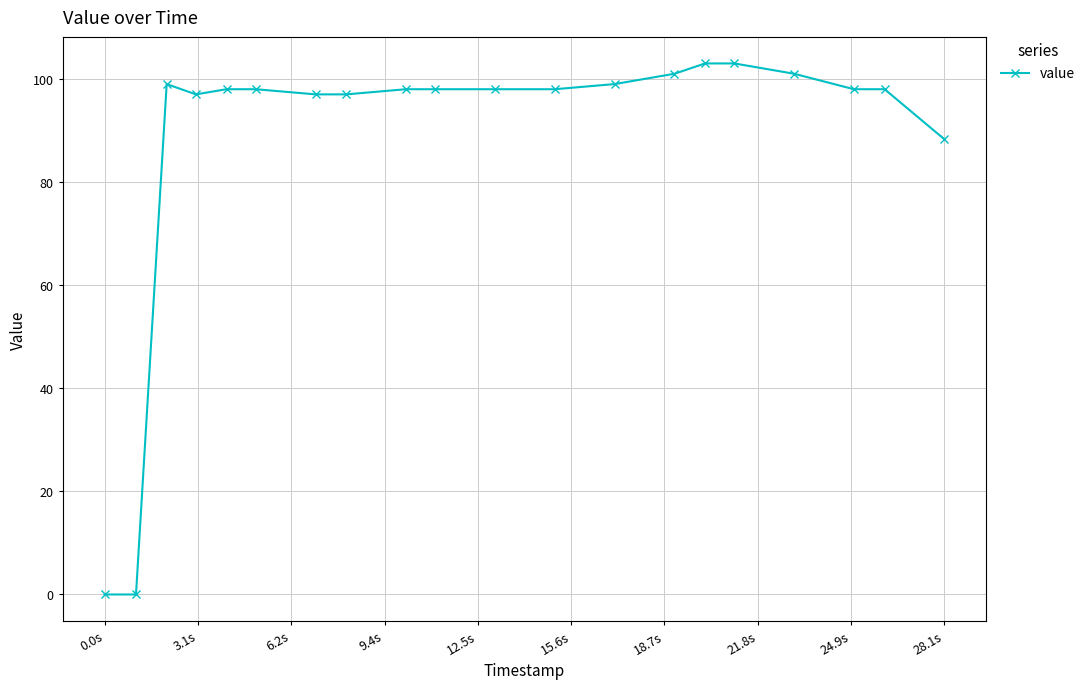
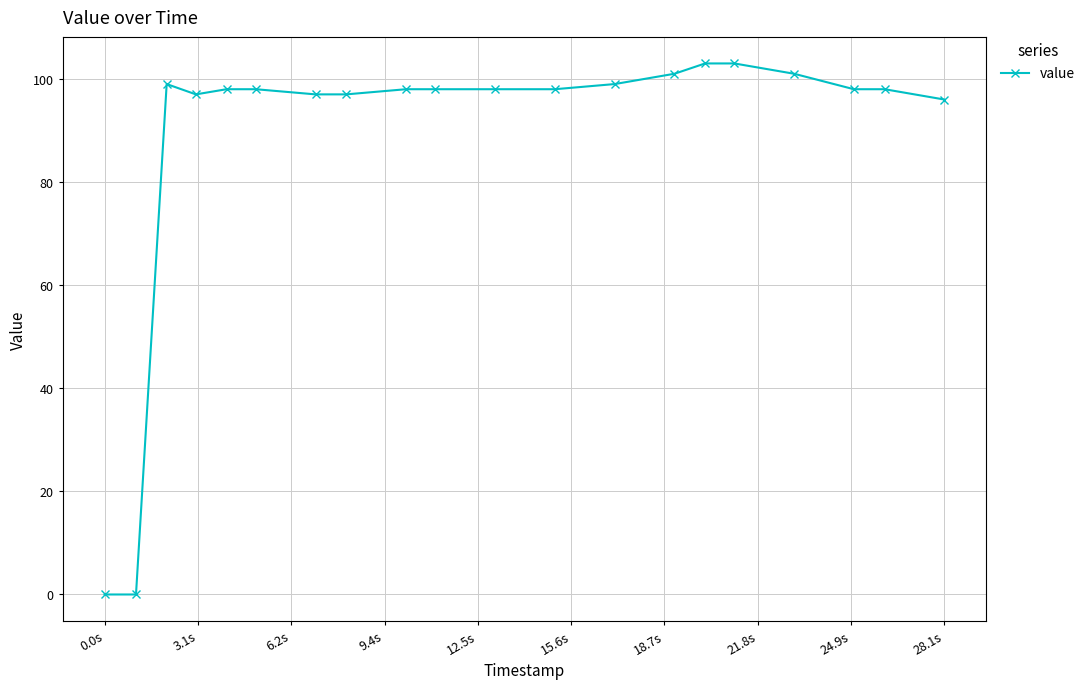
28.1s: 88 -> 96
